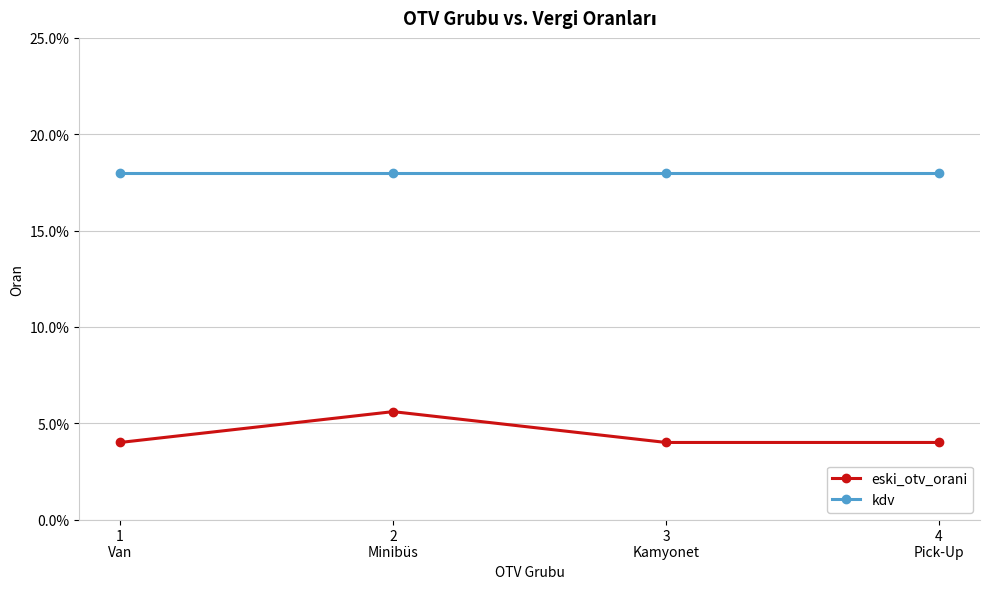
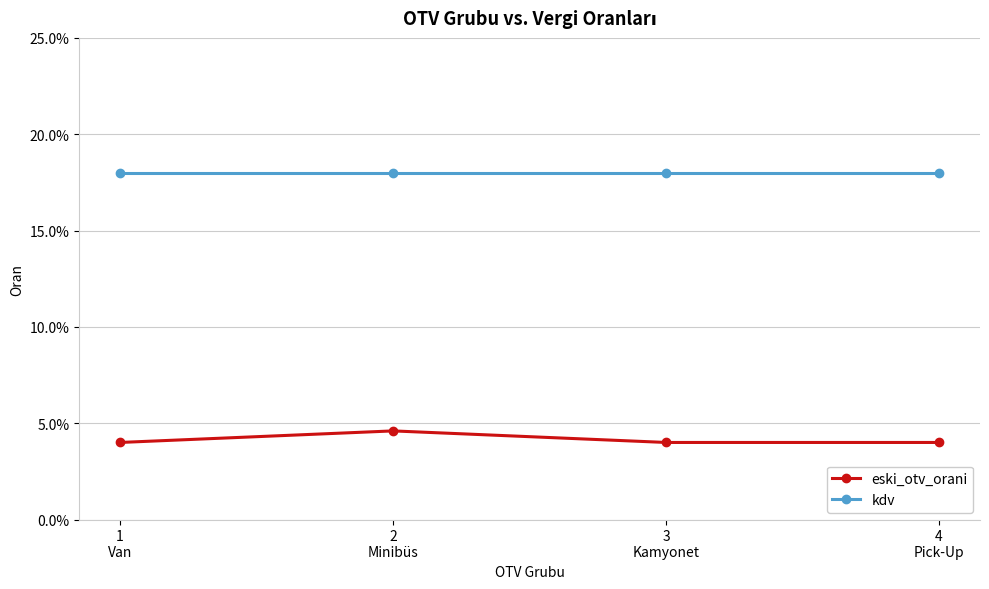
eski_otv_orani, 2 Minibüs: 5.6% -> 4.6%
